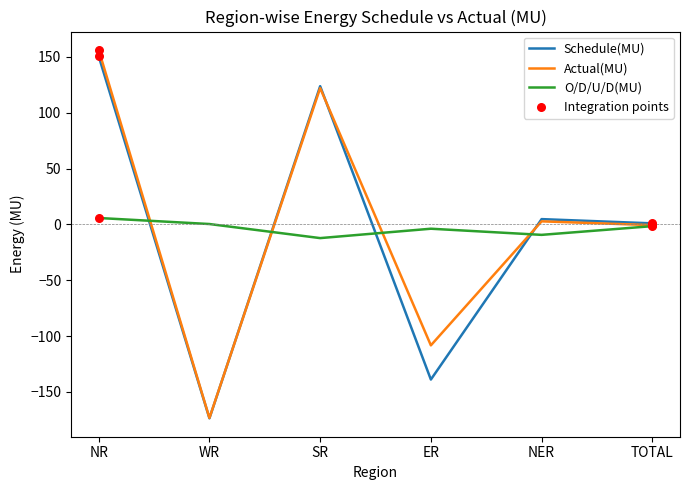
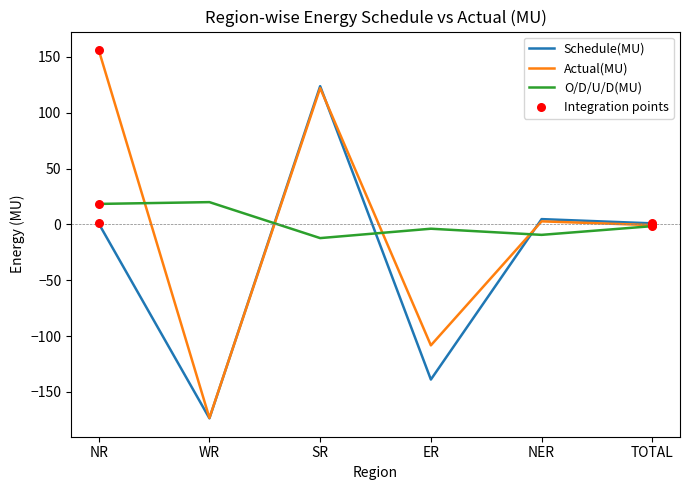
Schedule(MU), NR: 150 -> 1
O/D/U/D(MU), NR: 6 -> 18
O/D/U/D(MU), WR: 0 -> 20
